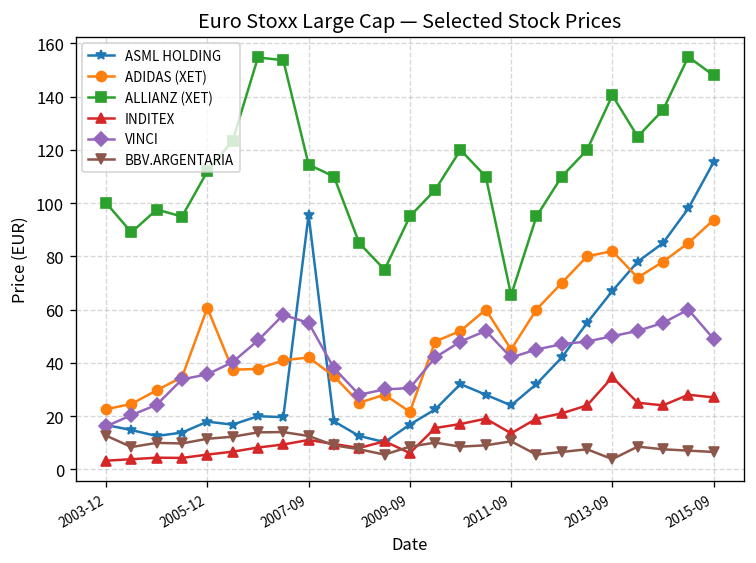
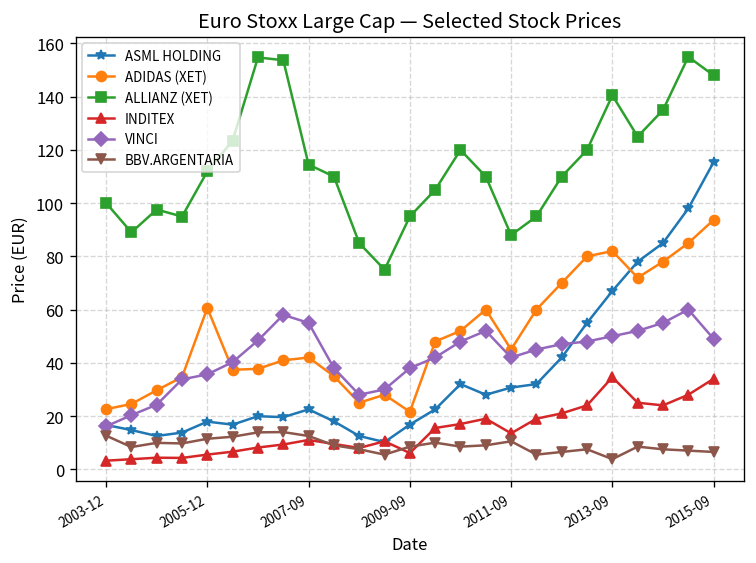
ASML HOLDING, 2007-09: 96 -> 23
VINCI, 2009-09: 31 -> 38
ASML HOLDING, 2011-09: 24 -> 31
ALLIANZ (XET), 2011-09: 65 -> 88
INDITEX, 2015-09: 27 -> 34
